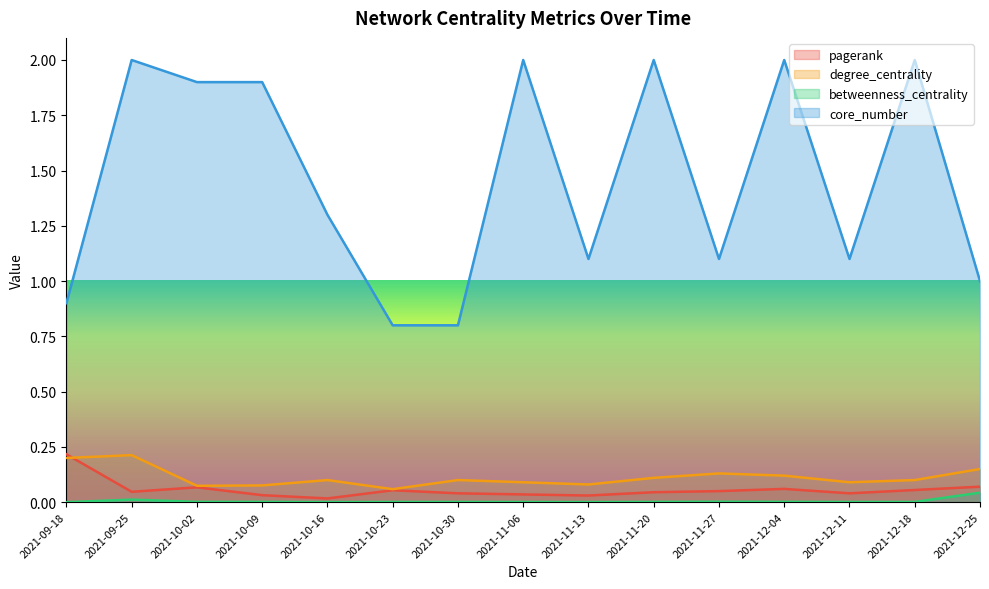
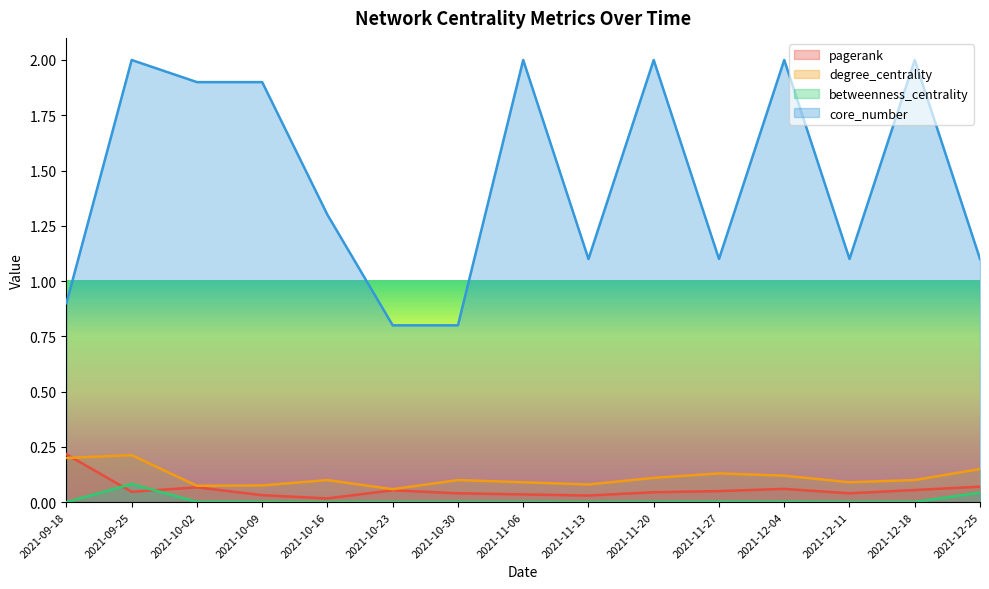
betweenness_centrality, 2021-09-25: 0.01 -> 0.08
core_number, 2021-12-25: 1.0 -> 1.1
